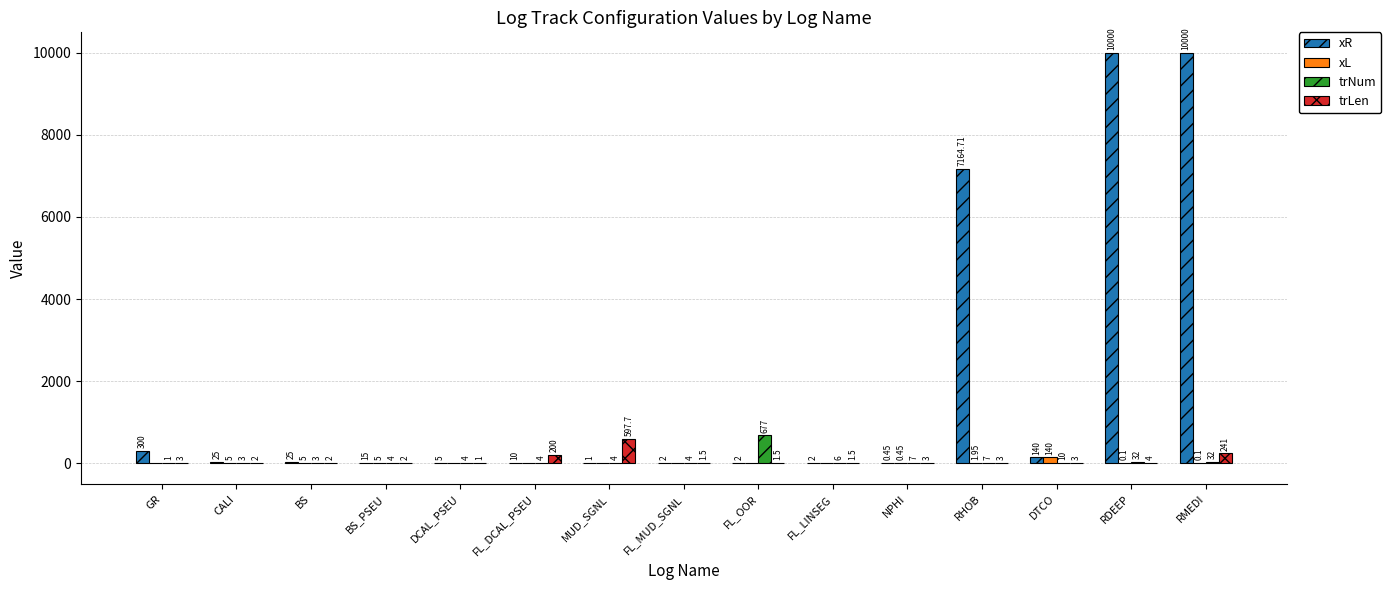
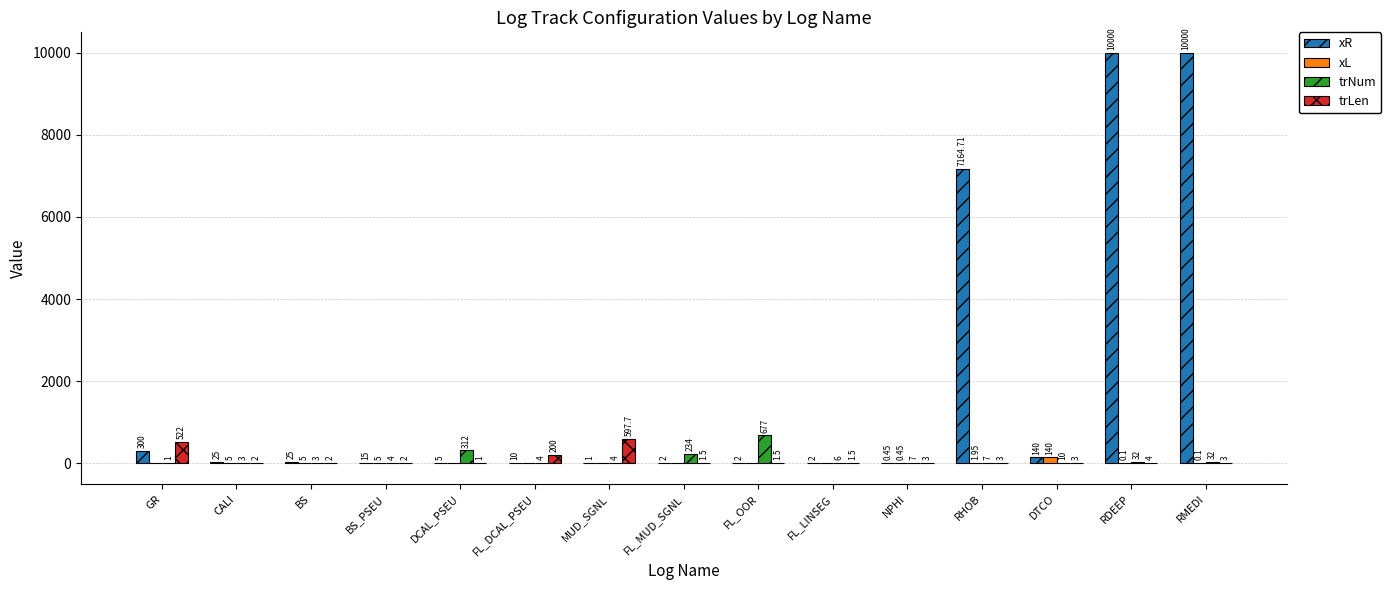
trLen, GR: 3 -> 522
trNum, DCAL_PSEU: 4 -> 312
trNum, FL_MUD_SGNL: 4 -> 234
trLen, RMEDI: 241 -> 3
